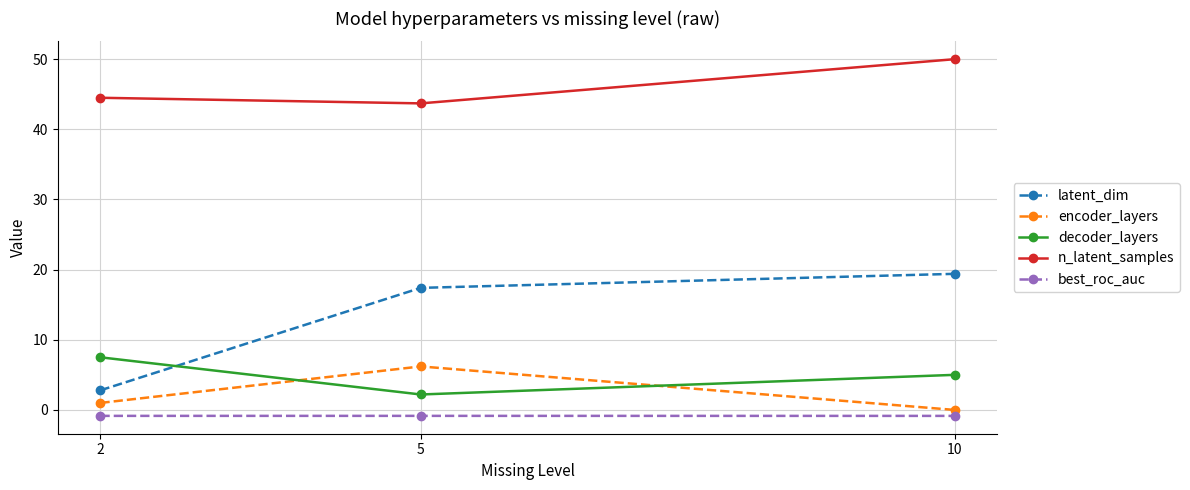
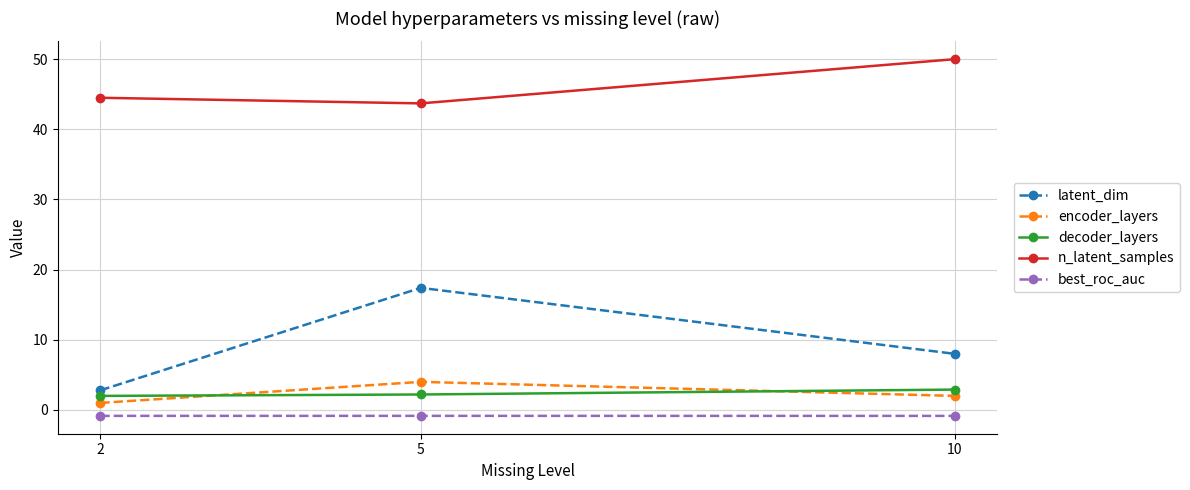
decoder_layers, 2: 8 -> 2
encoder_layers, 5: 6 -> 4
latent_dim, 10: 19 -> 8
encoder_layers, 10: 0 -> 2
decoder_layers, 10: 5 -> 3
